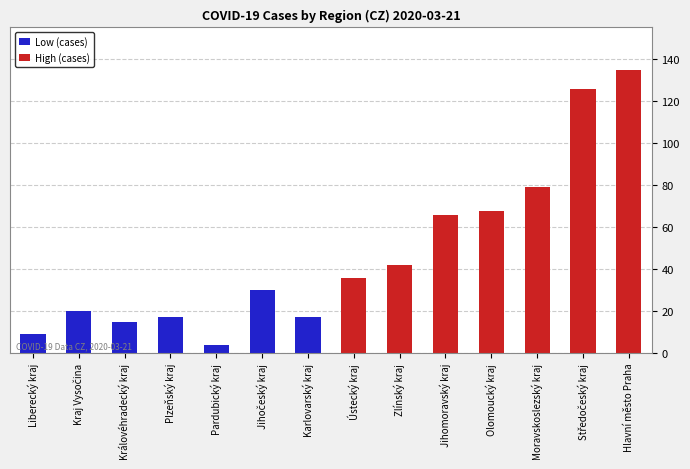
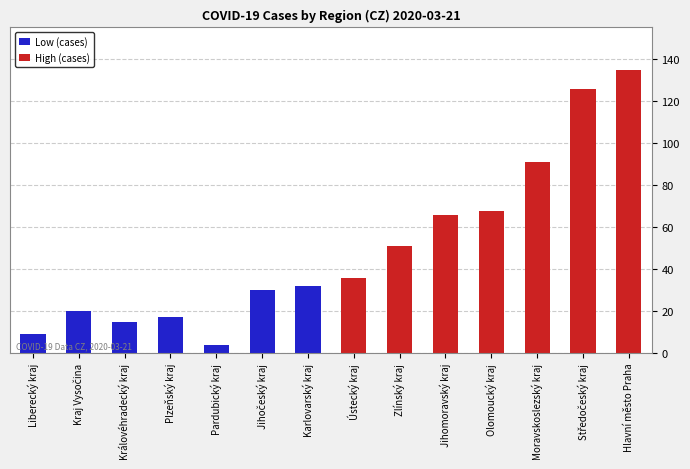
Low (cases), Karlovarský kraj: 17 -> 32
High (cases), Zlínský kraj: 42 -> 51
High (cases), Moravskoslezský kraj: 79 -> 91
